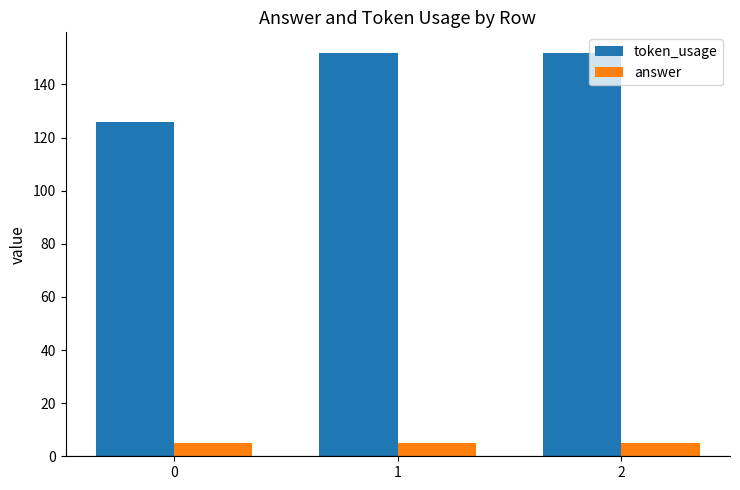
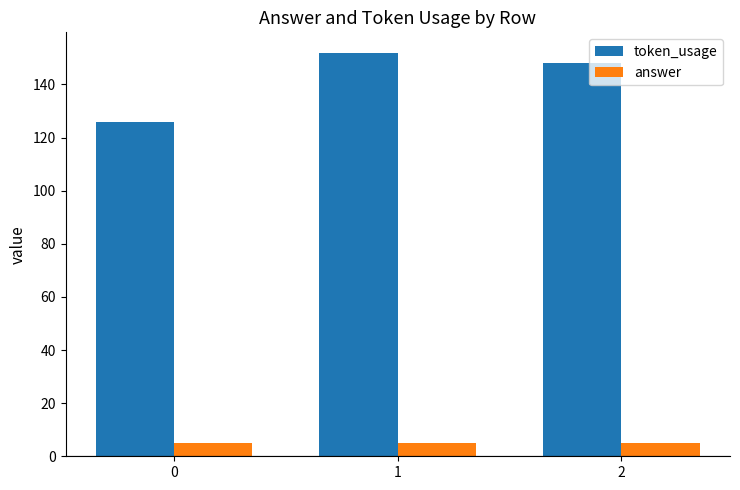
token_usage, 2: 152 -> 148
